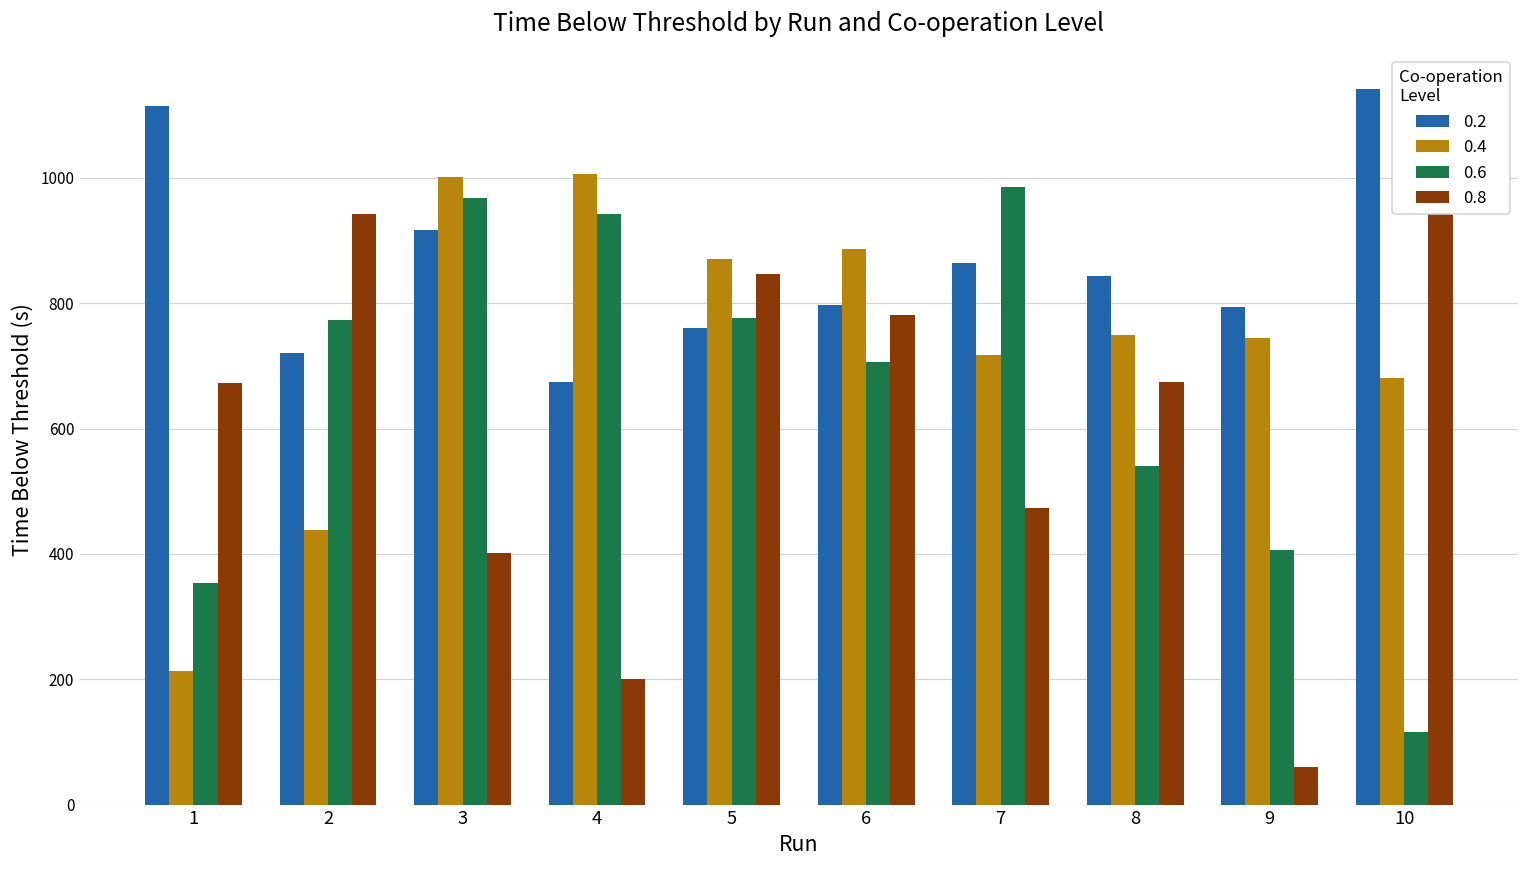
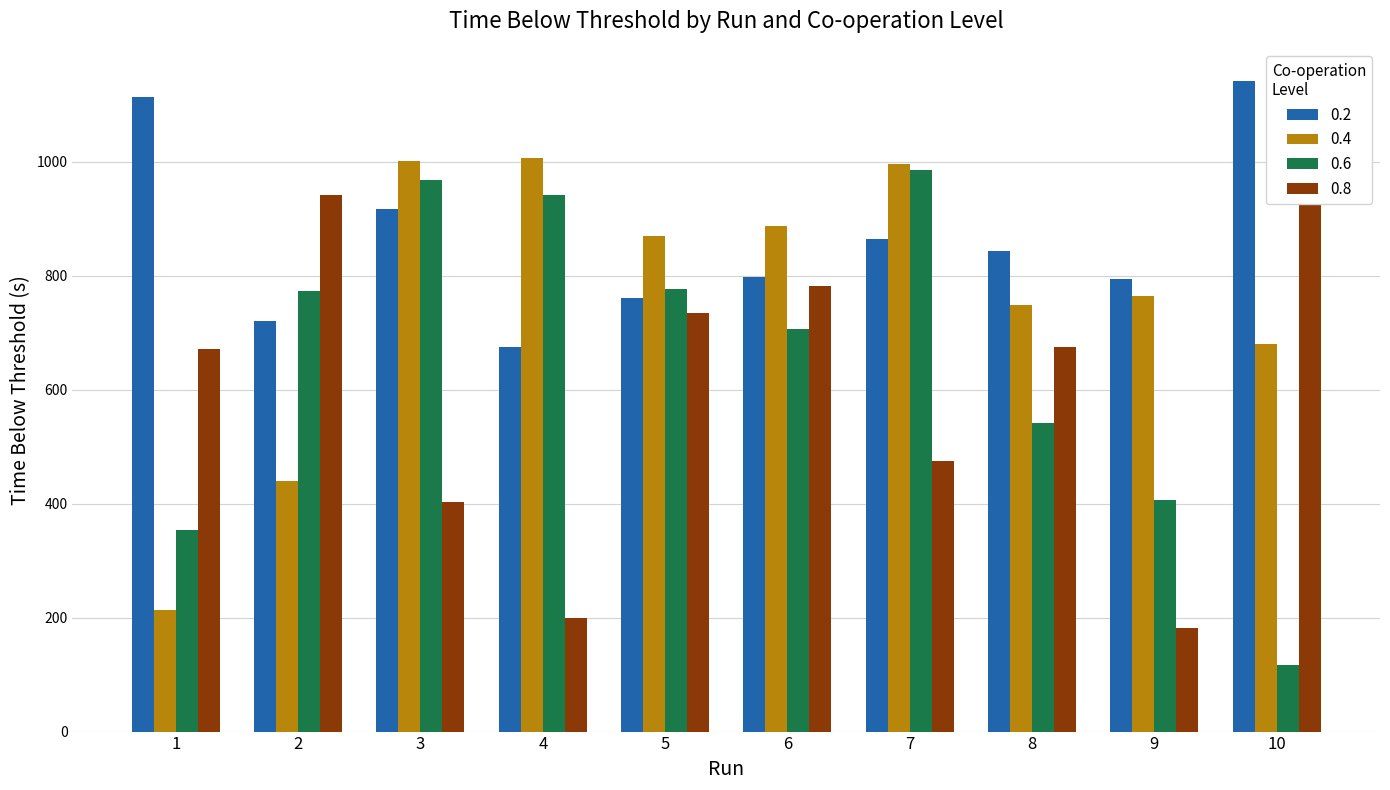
0.8, 5: 850 -> 730
0.4, 7: 720 -> 1000
0.4, 9: 740 -> 760
0.8, 9: 60 -> 180
